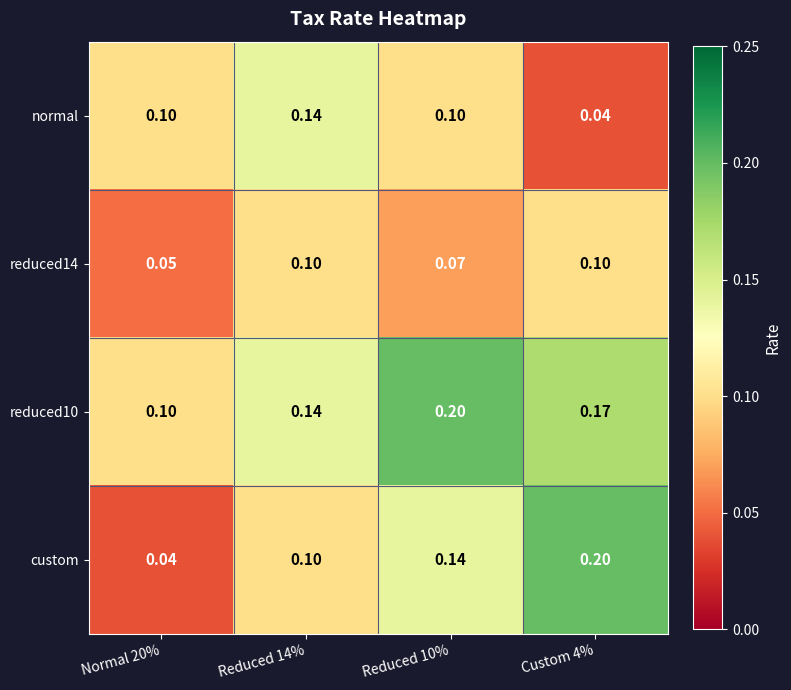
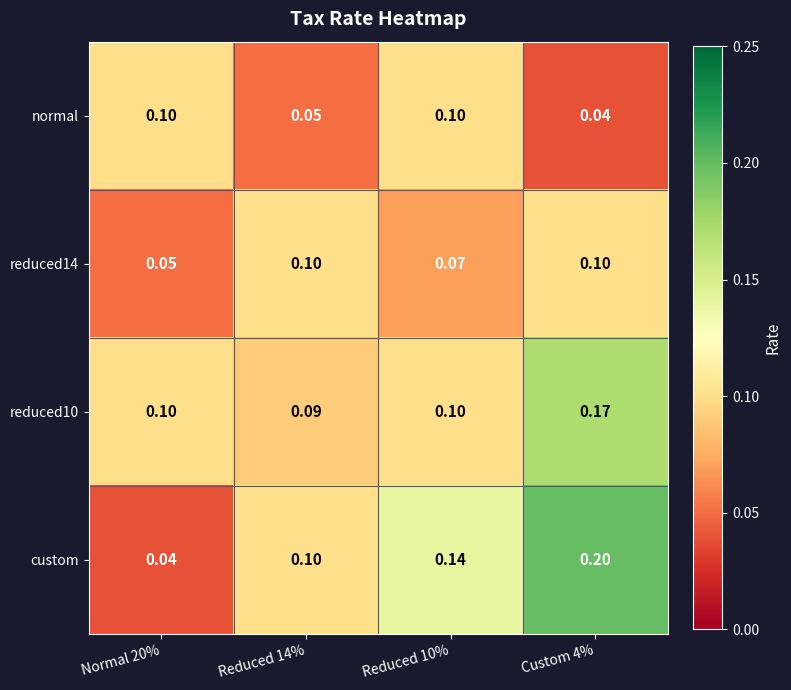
normal, Reduced 14%: 0.14 -> 0.05
reduced10, Reduced 14%: 0.14 -> 0.09
reduced10, Reduced 10%: 0.20 -> 0.10
